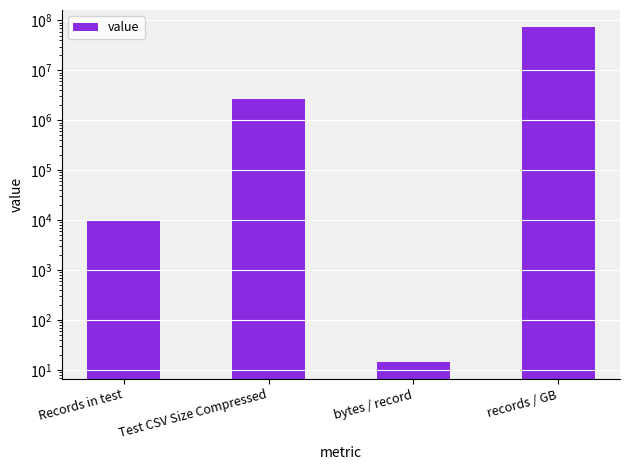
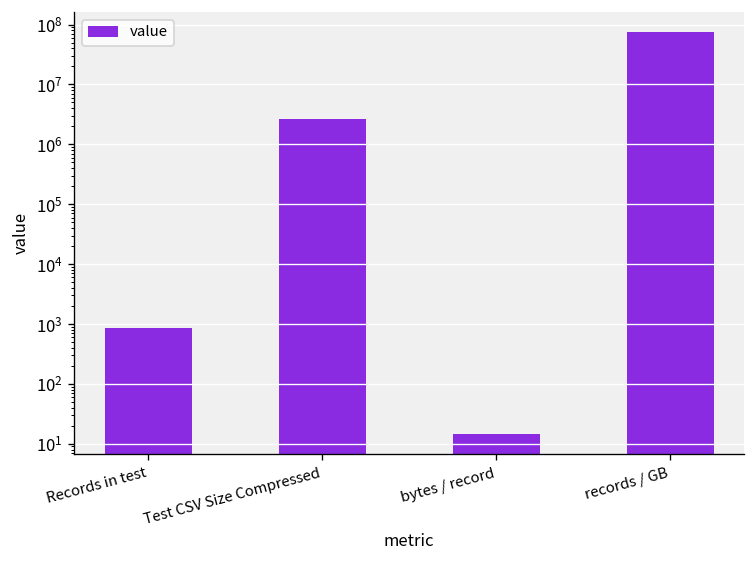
Records in test: 10000 -> 900
